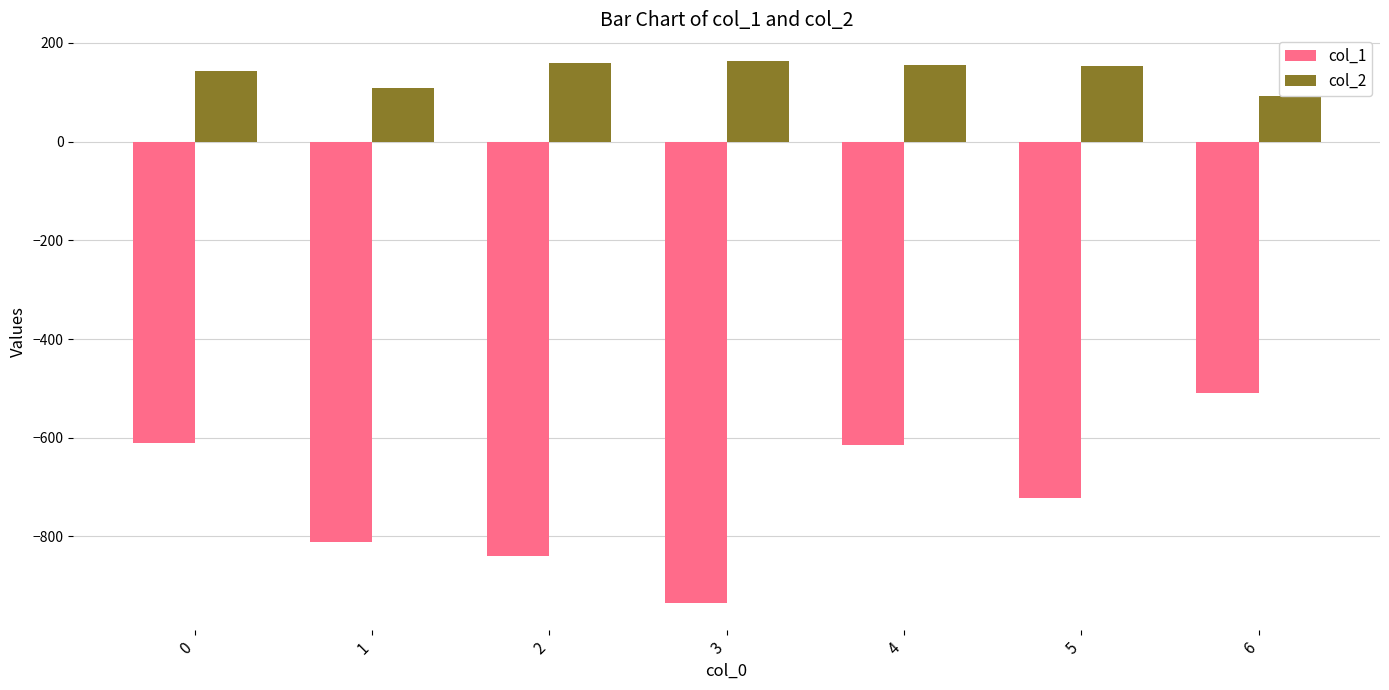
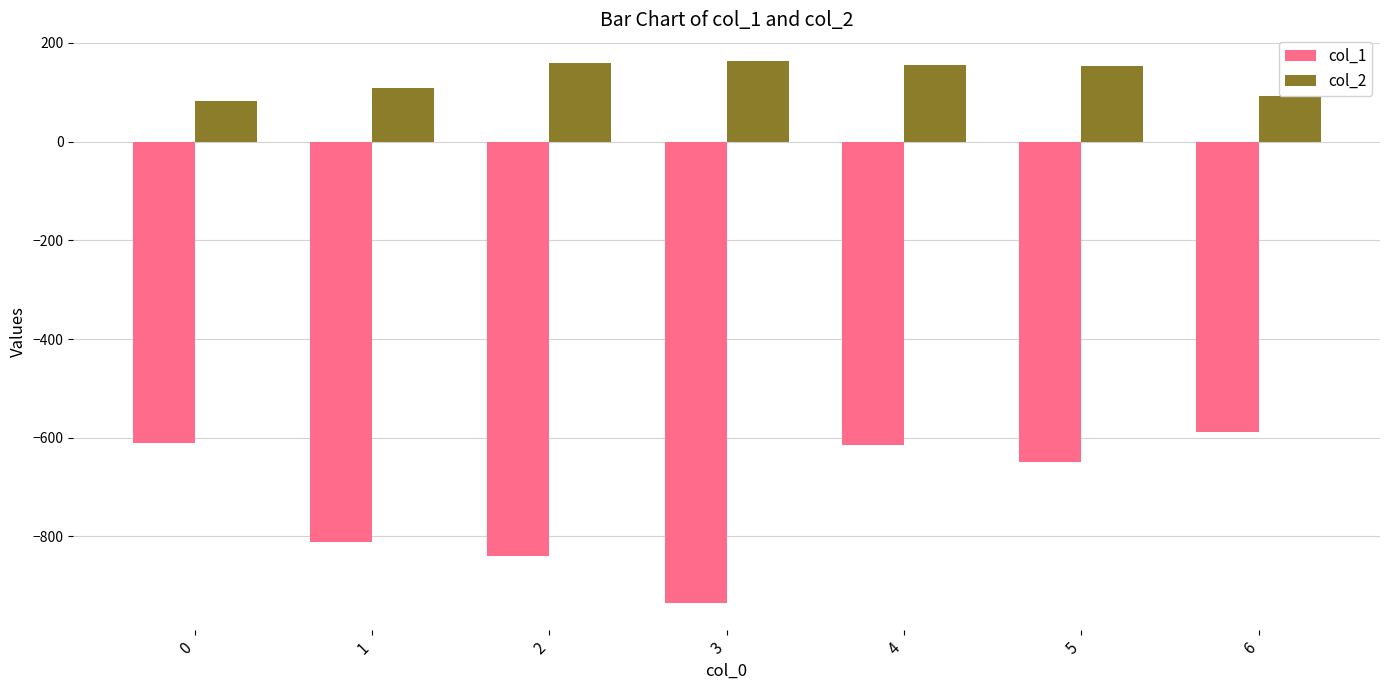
col_2, 0: 140 -> 80
col_1, 5: -720 -> -650
col_1, 6: -510 -> -590
